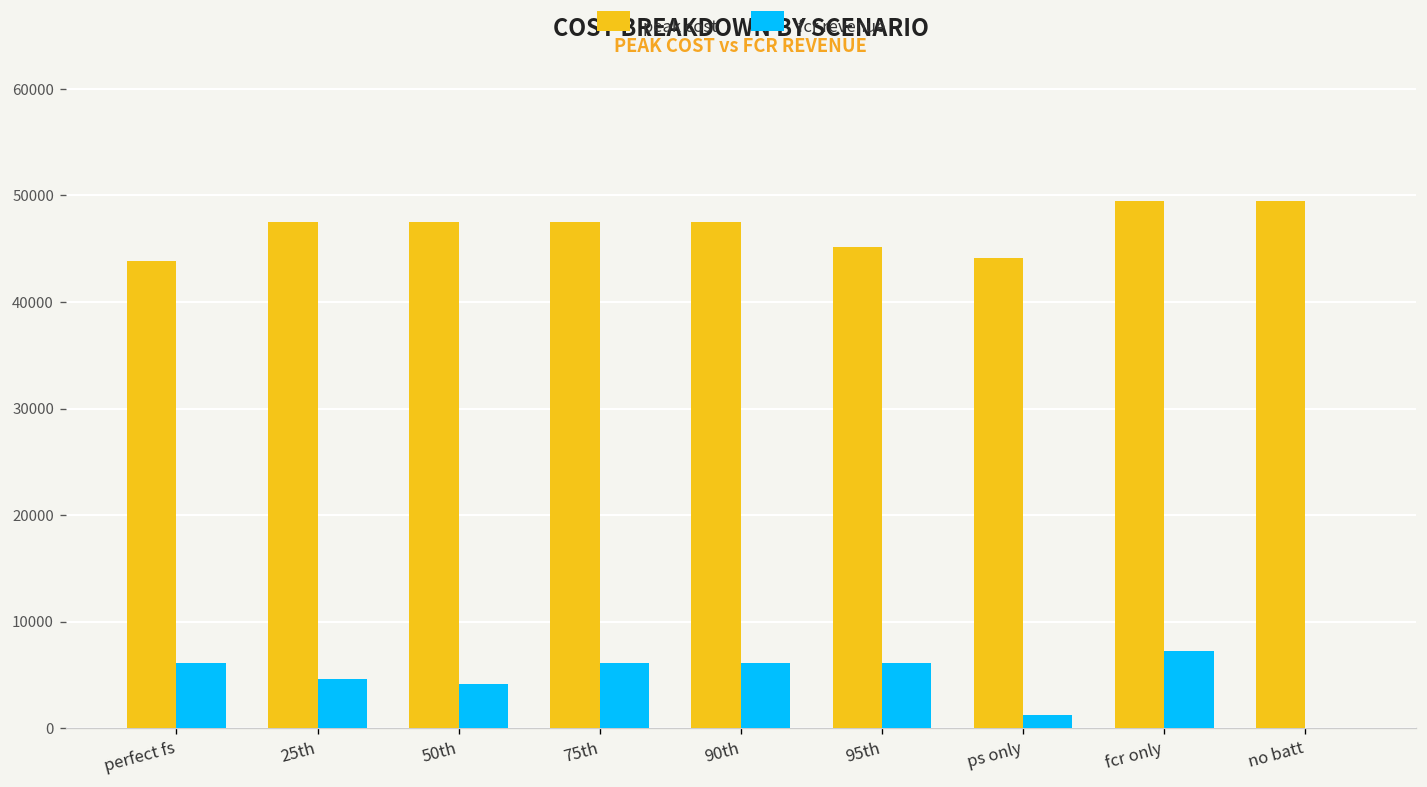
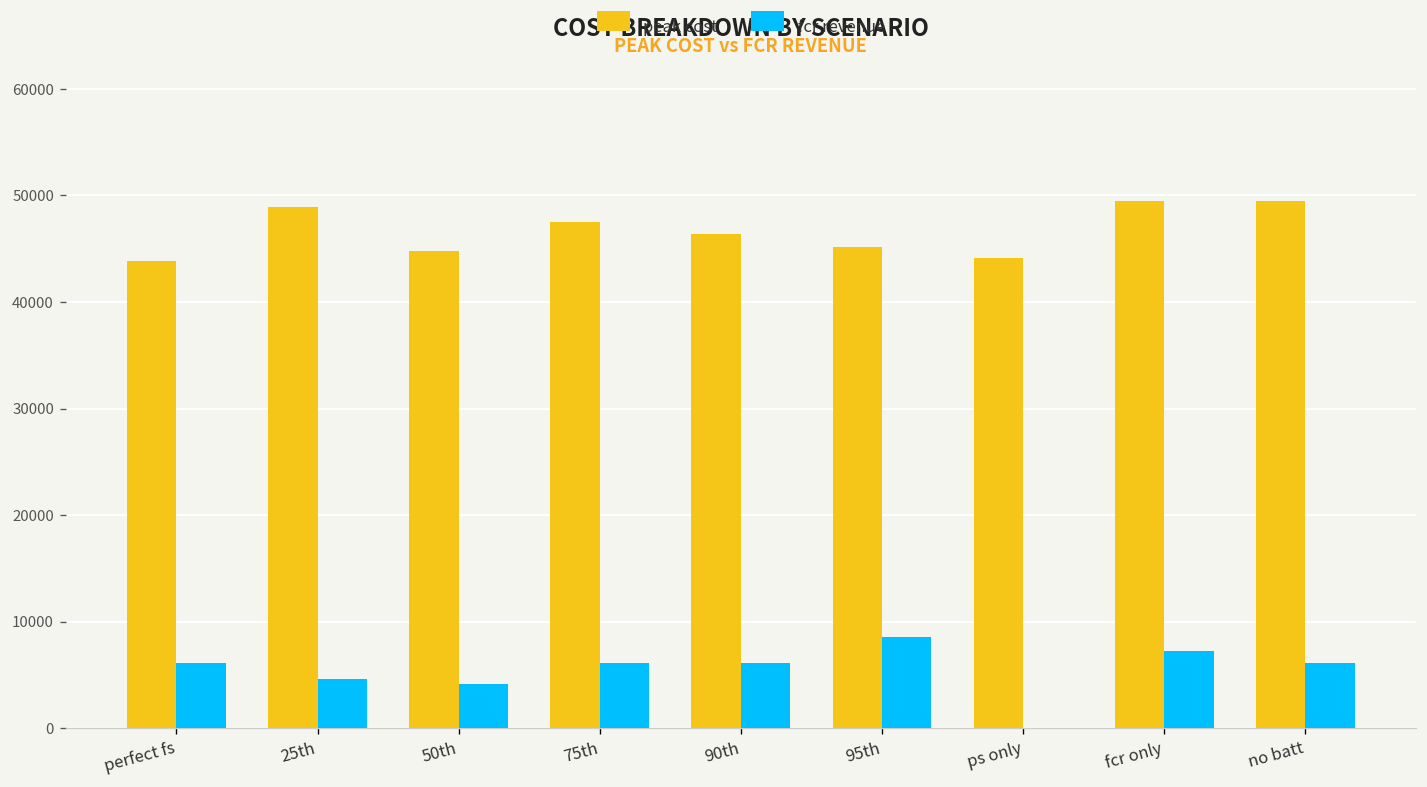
peak cost, 25th: 47000 -> 49000
peak cost, 50th: 47000 -> 45000
peak cost, 90th: 47000 -> 46000
fcr revenue, 95th: 6000 -> 9000
fcr revenue, ps only: 1000 -> 0
fcr revenue, no batt: 0 -> 6000
